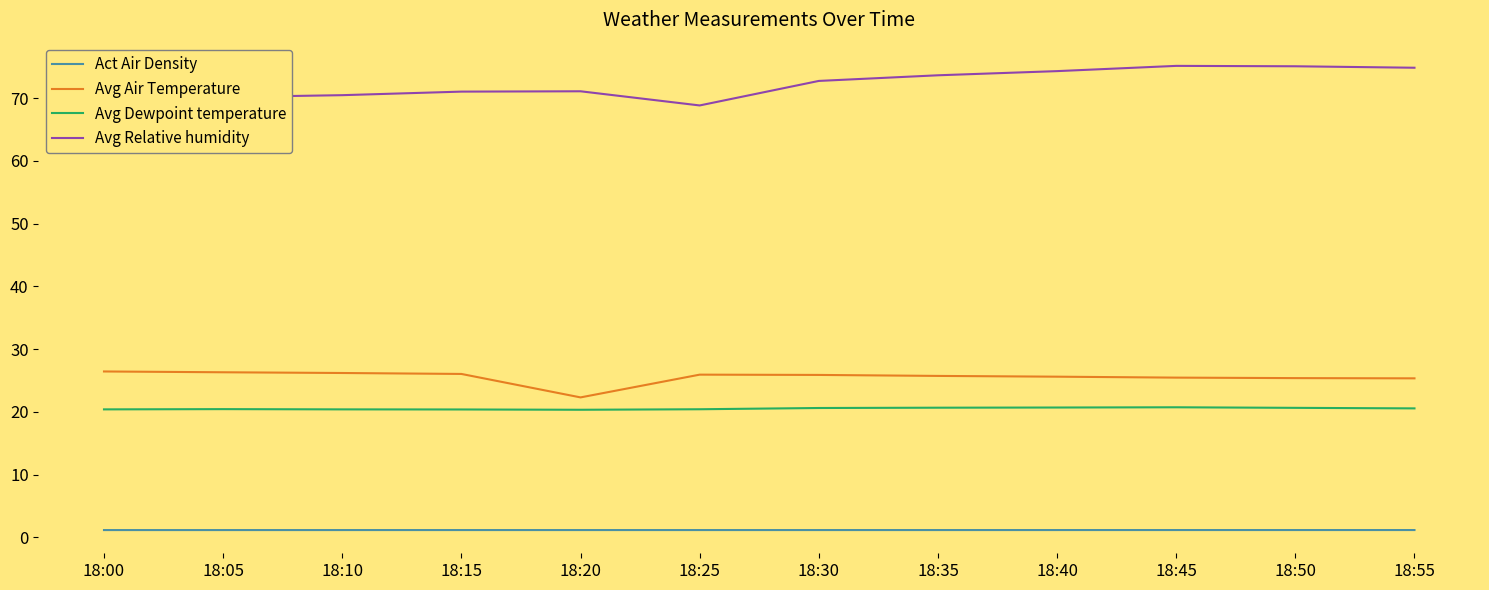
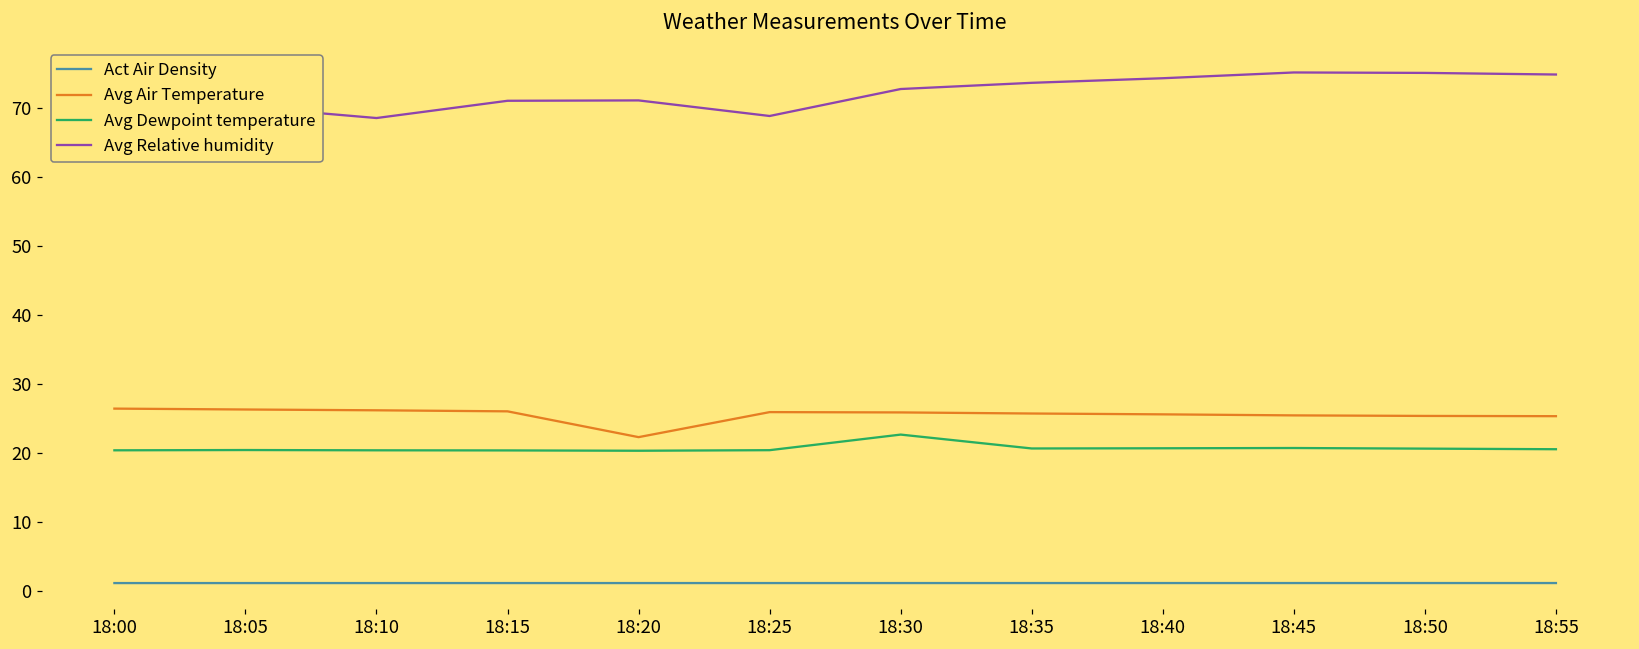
Avg Relative humidity, 18:10: 70 -> 69
Avg Dewpoint temperature, 18:30: 21 -> 23
